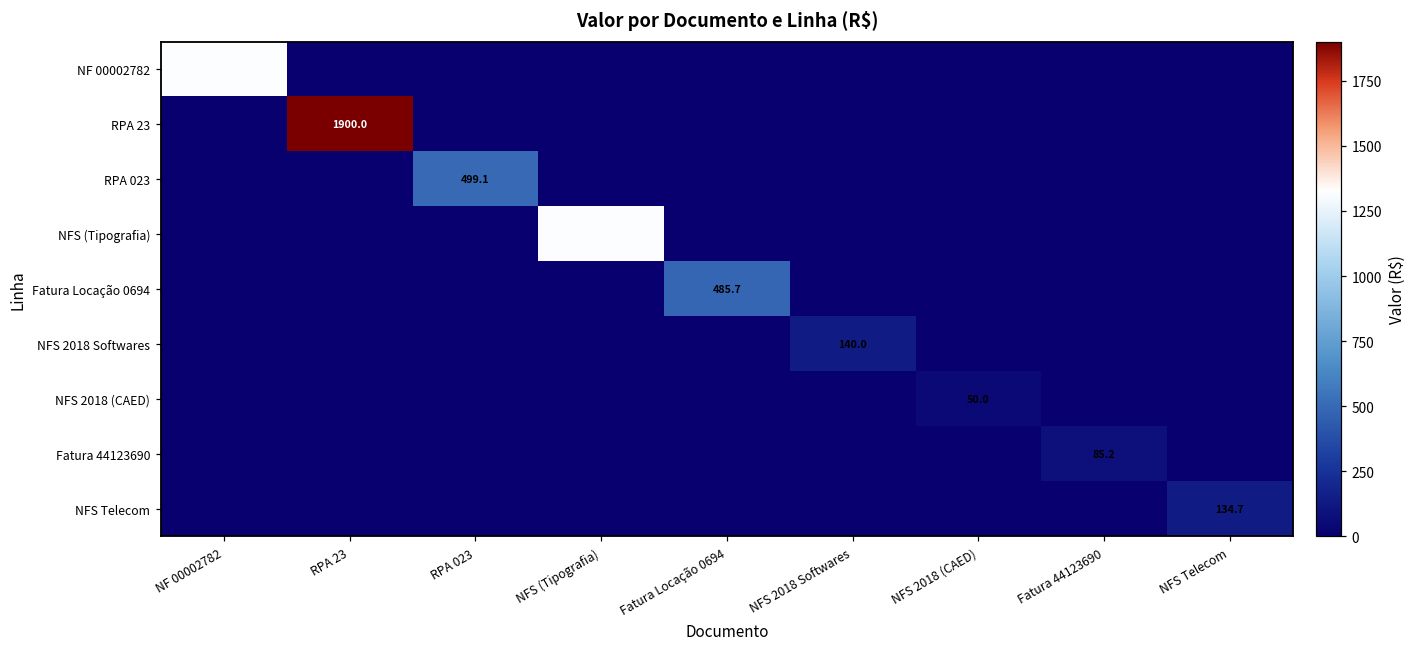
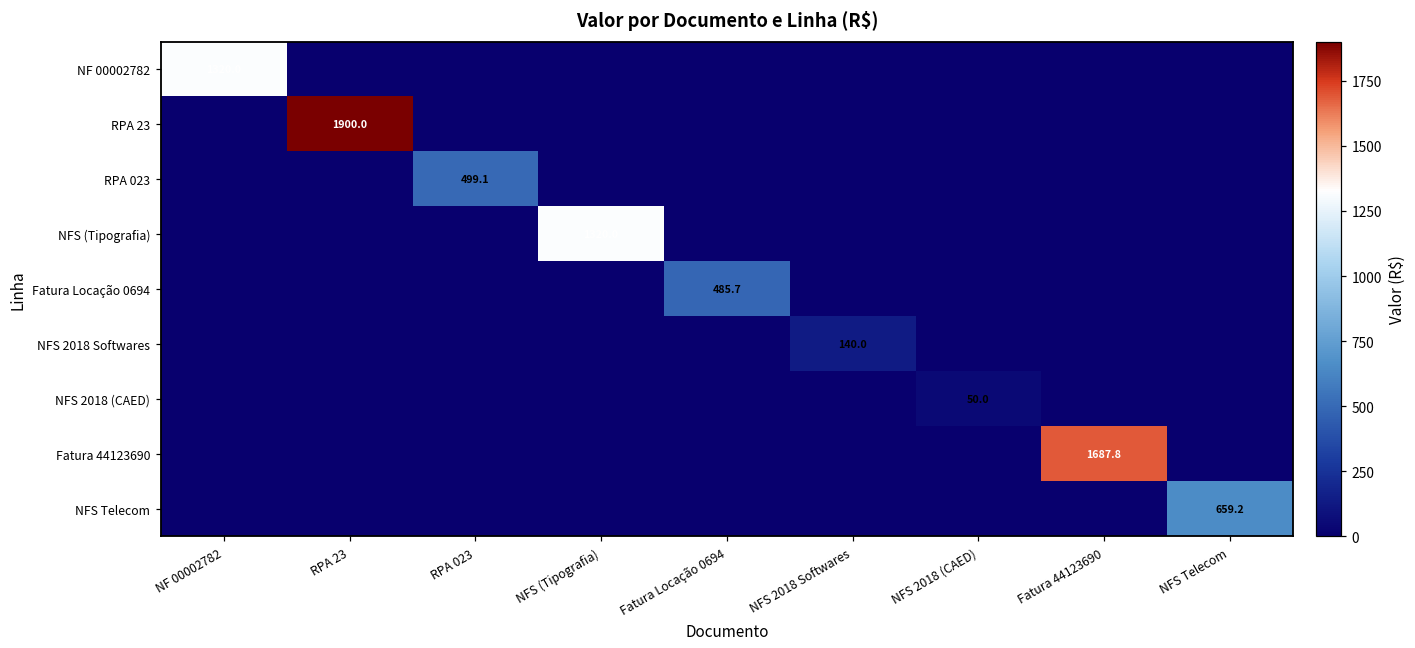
Fatura 44123690, Fatura 44123690: 85.2 -> 1687.8
NFS Telecom, NFS Telecom: 134.7 -> 659.2
